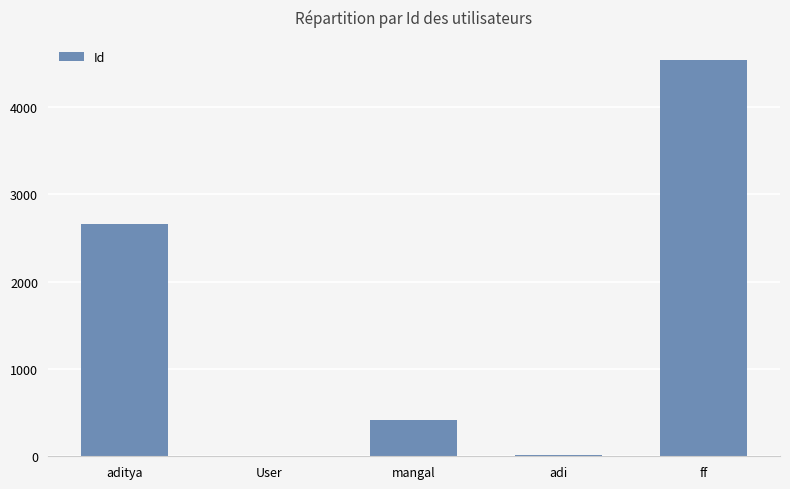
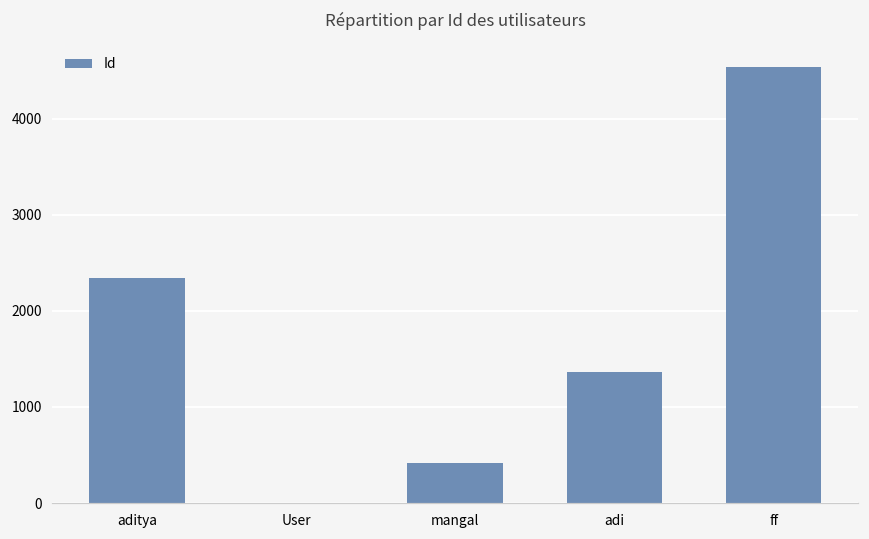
aditya: 2700 -> 2300
adi: 0 -> 1400
